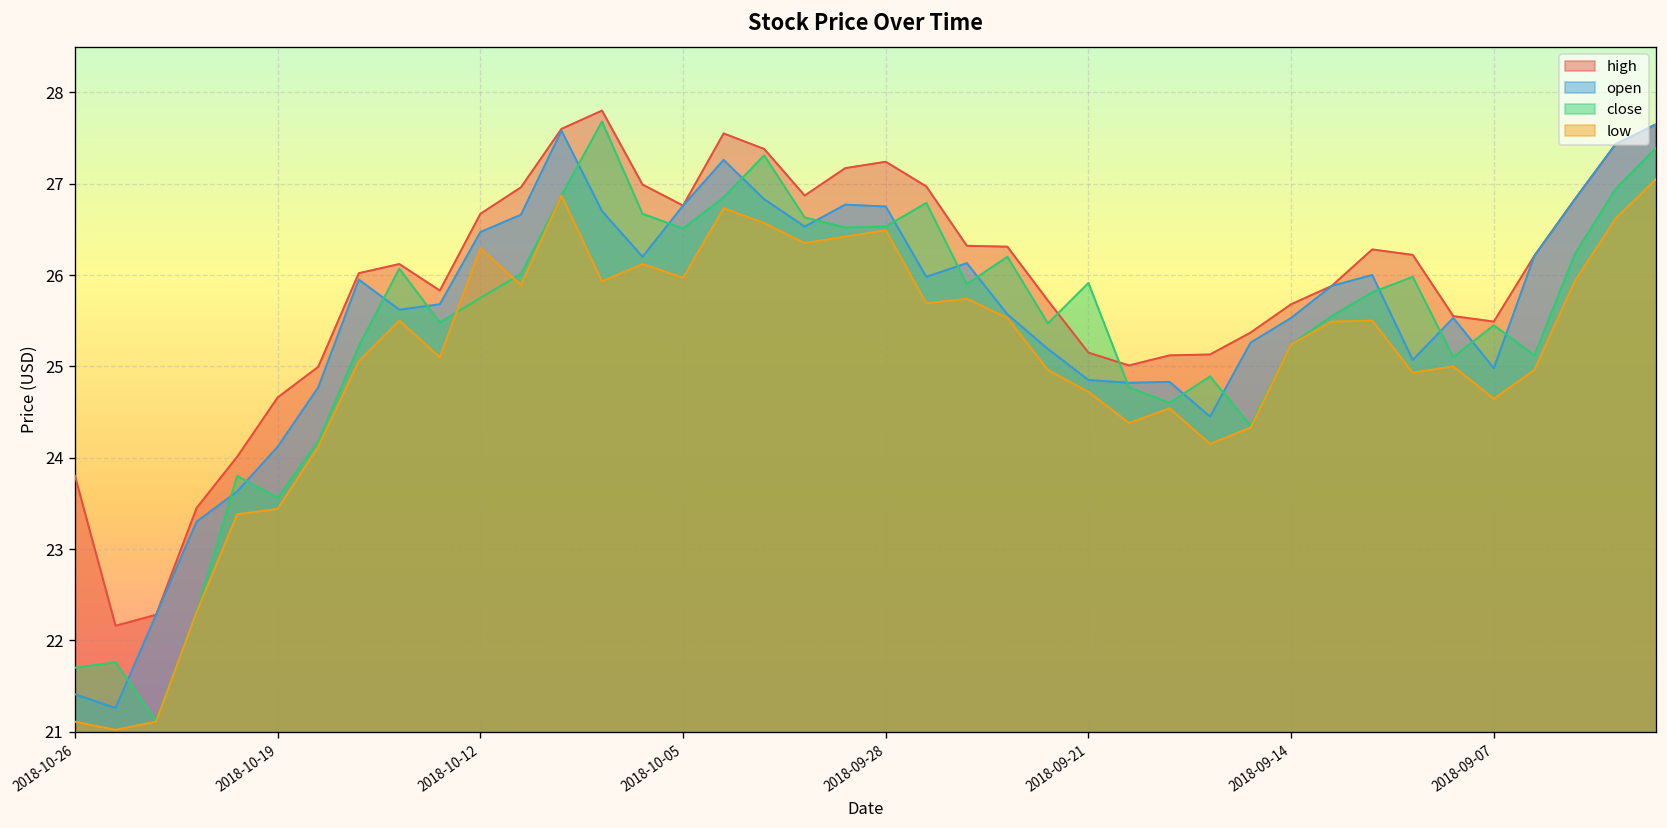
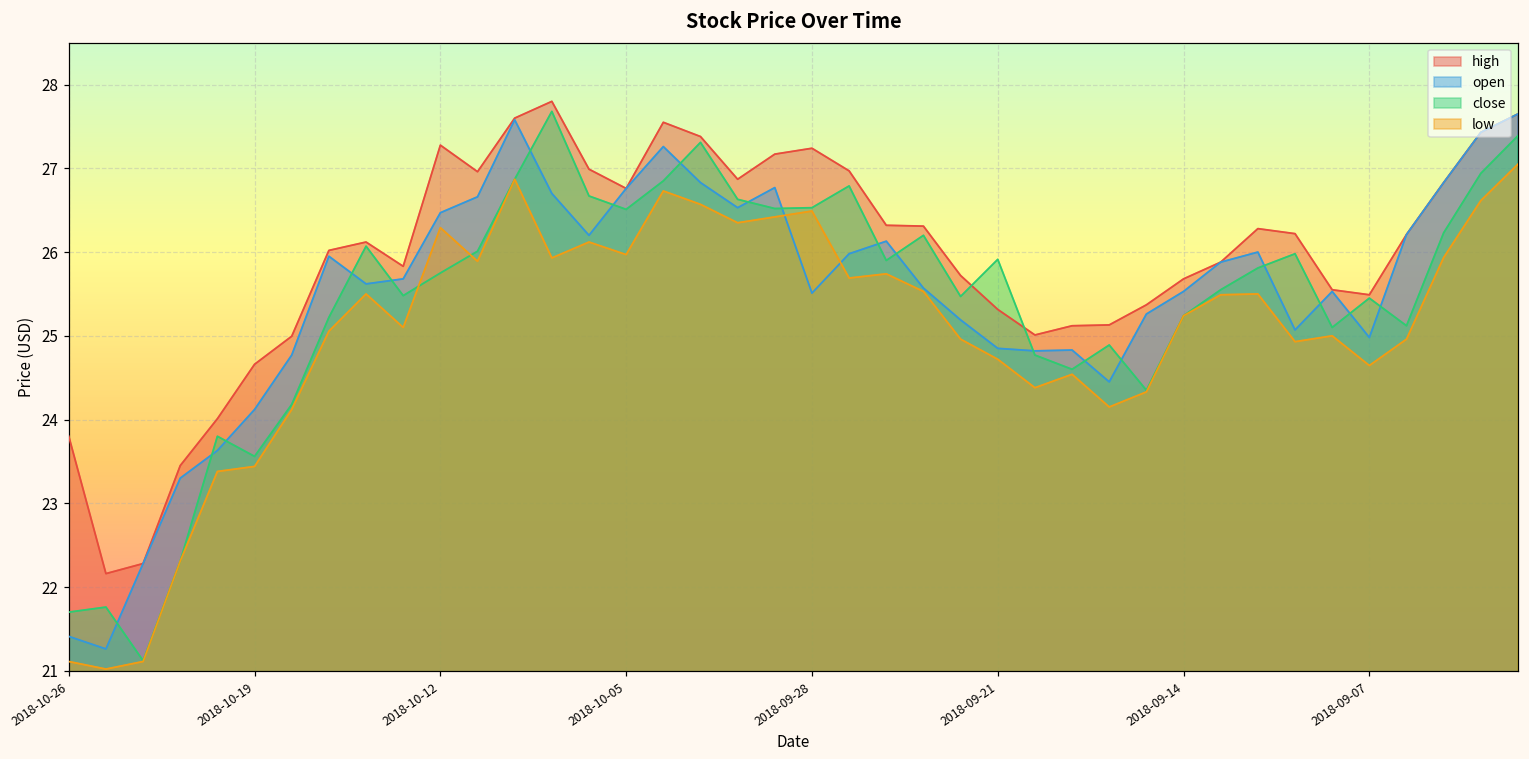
high, 2018-10-12: 26.7 -> 27.3
open, 2018-09-28: 26.8 -> 25.5
high, 2018-09-21: 25.1 -> 25.3
